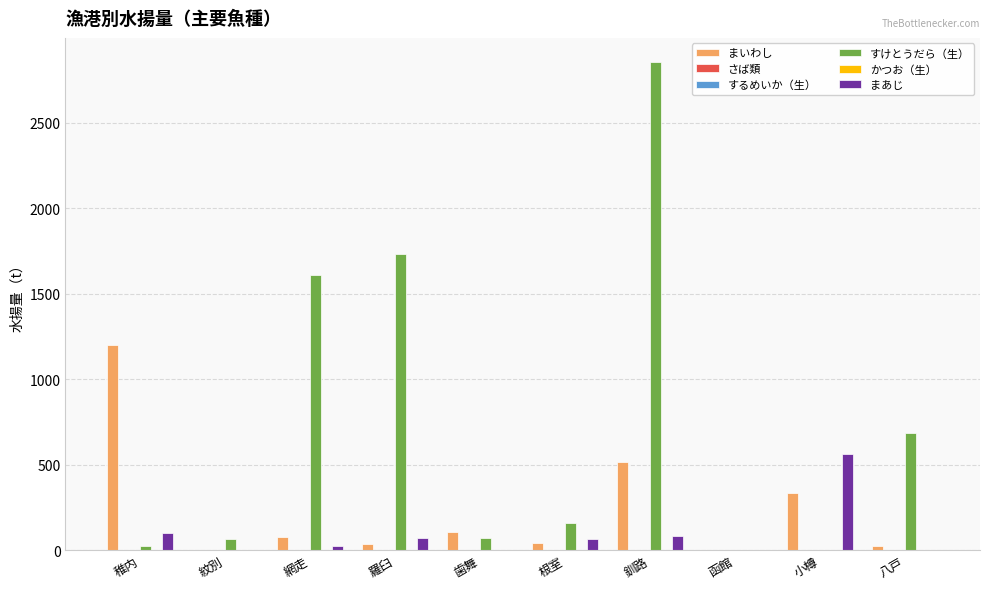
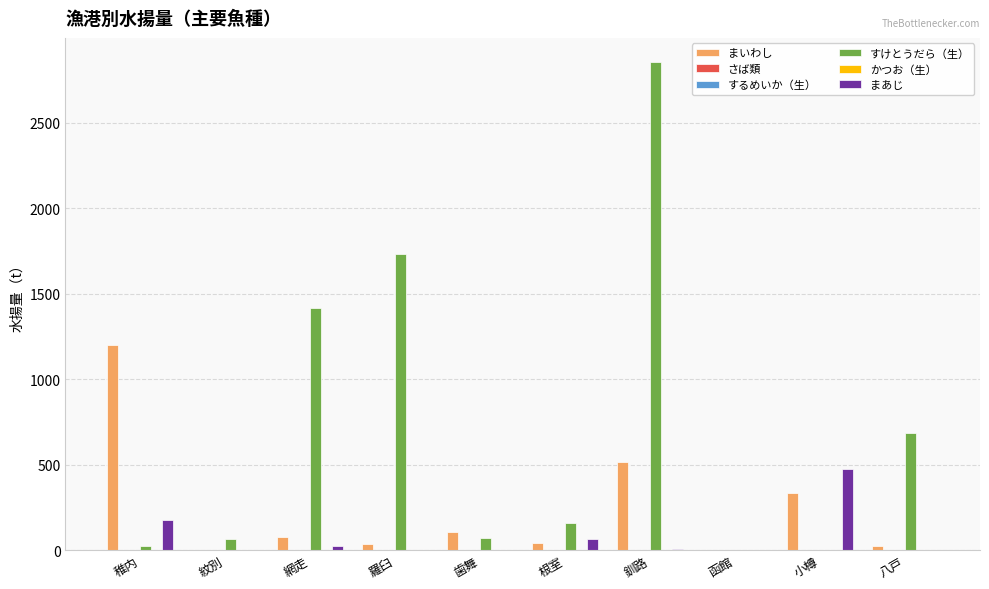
まあじ, 稚内: 100 -> 180
すけとうだら（生）, 網走: 1610 -> 1420
まあじ, 羅臼: 80 -> 0
まあじ, 釧路: 80 -> 10
まあじ, 小樽: 560 -> 480
